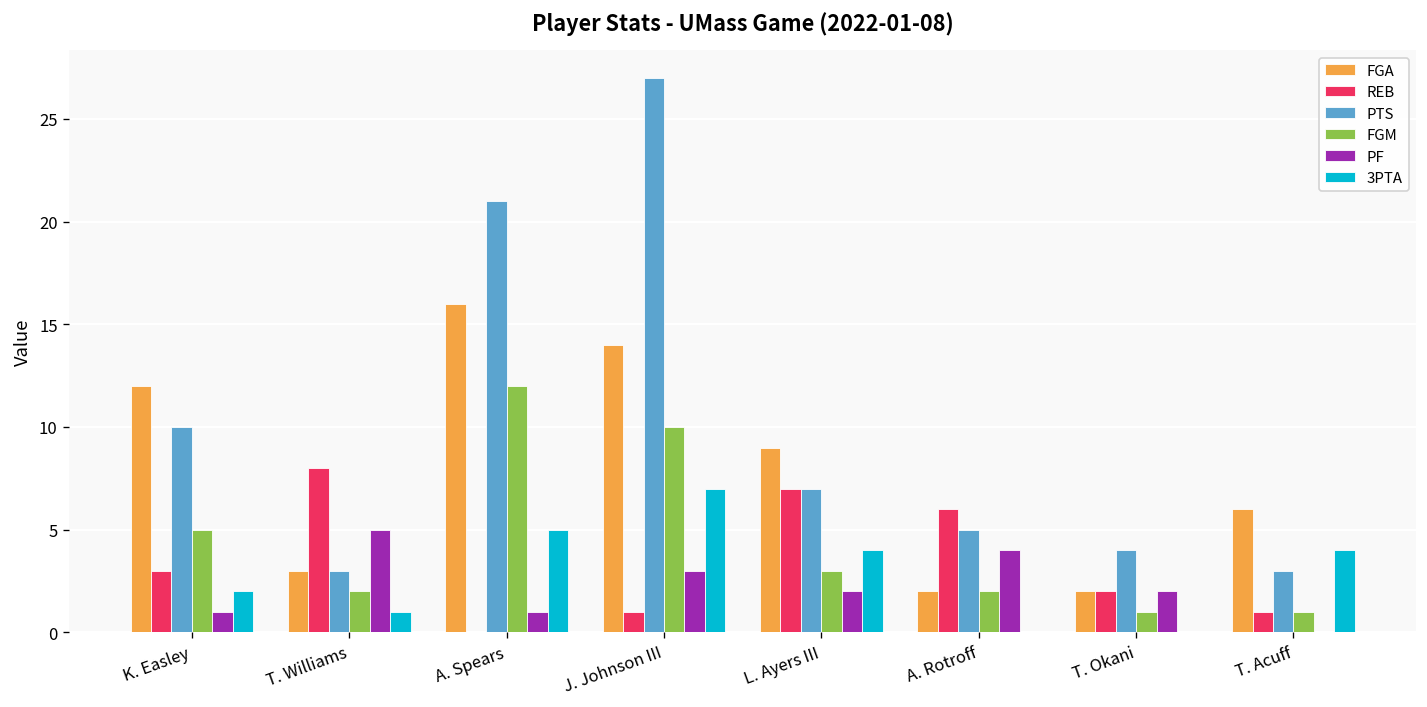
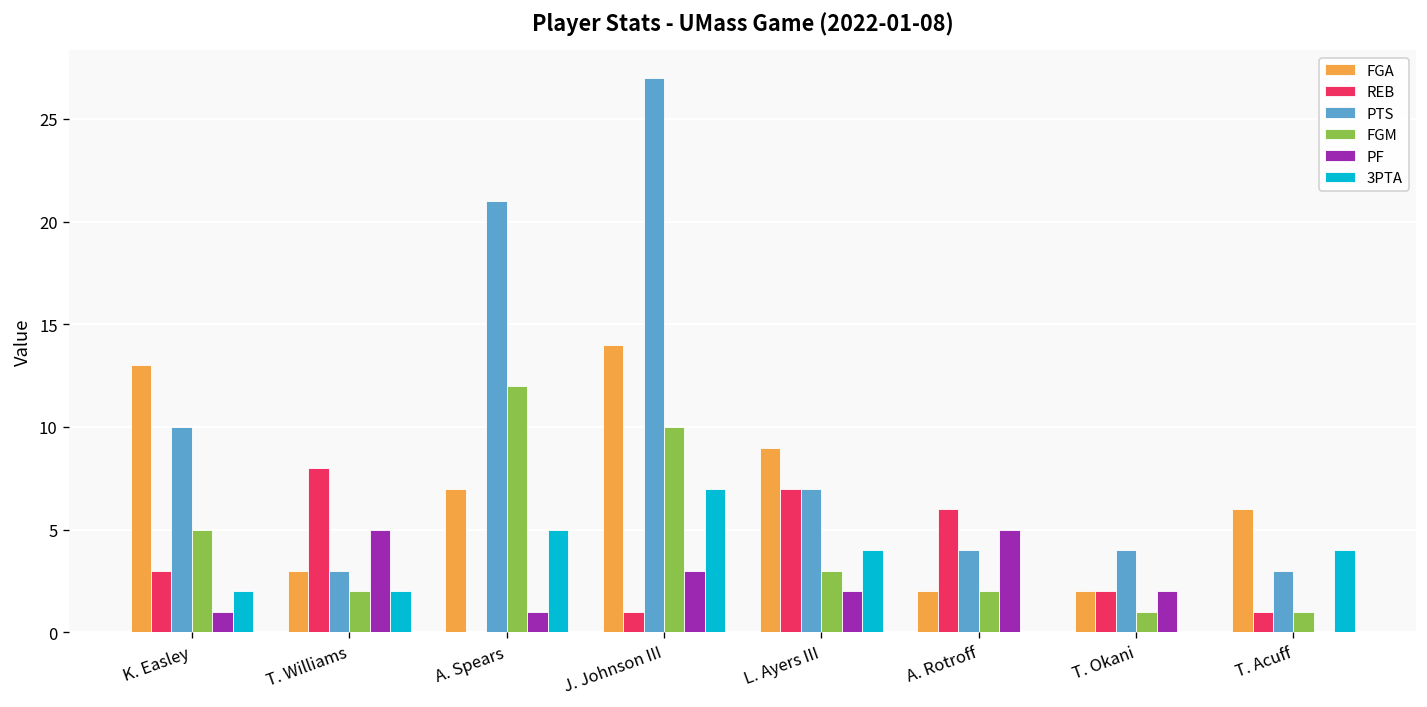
FGA, K. Easley: 12 -> 13
3PTA, T. Williams: 1 -> 2
FGA, A. Spears: 16 -> 7
PTS, A. Rotroff: 5 -> 4
PF, A. Rotroff: 4 -> 5
